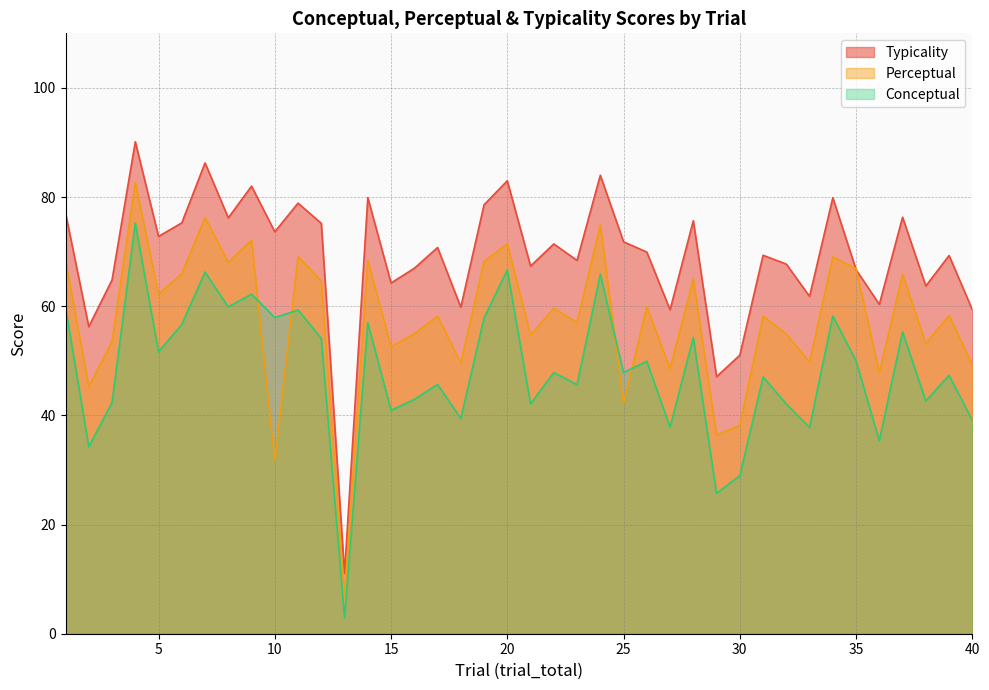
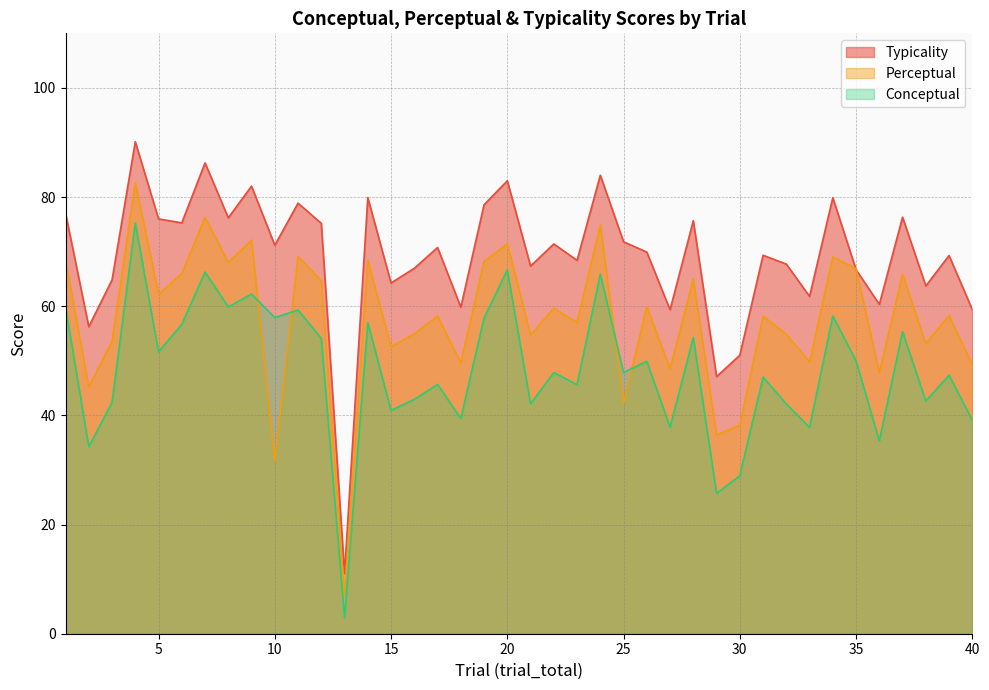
Typicality, 5: 73 -> 76
Typicality, 10: 74 -> 71
